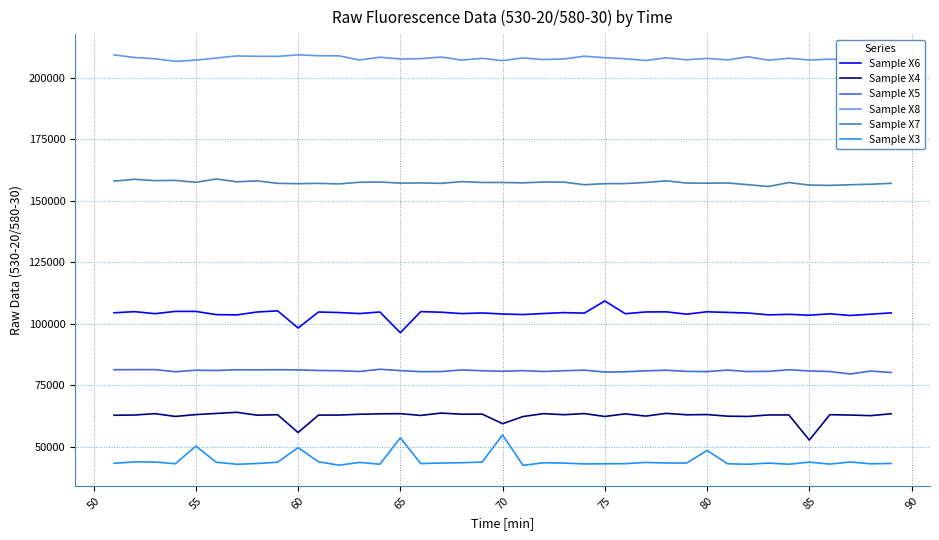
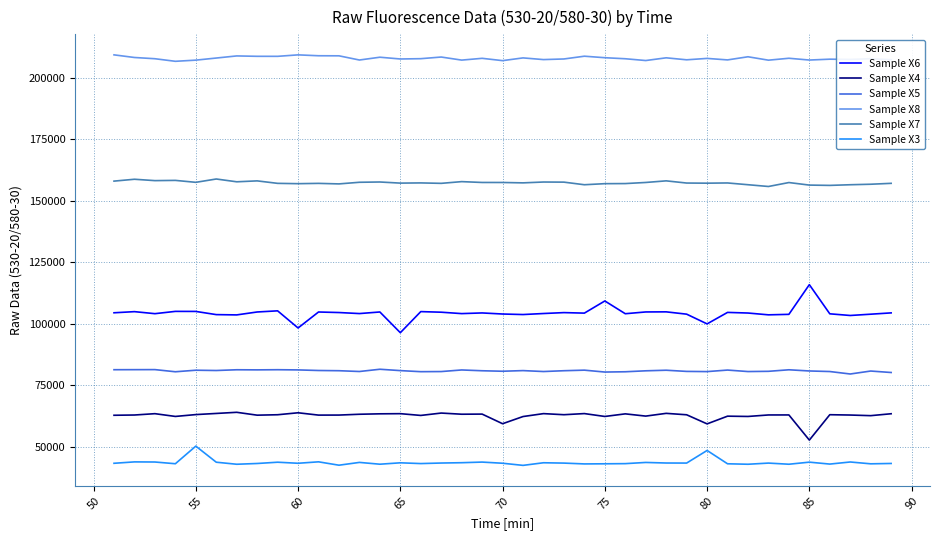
Sample X4, 60: 56000 -> 64000
Sample X3, 60: 50000 -> 43000
Sample X3, 65: 54000 -> 43000
Sample X3, 70: 55000 -> 43000
Sample X6, 80: 105000 -> 100000
Sample X4, 80: 63000 -> 59000
Sample X6, 85: 103000 -> 116000
